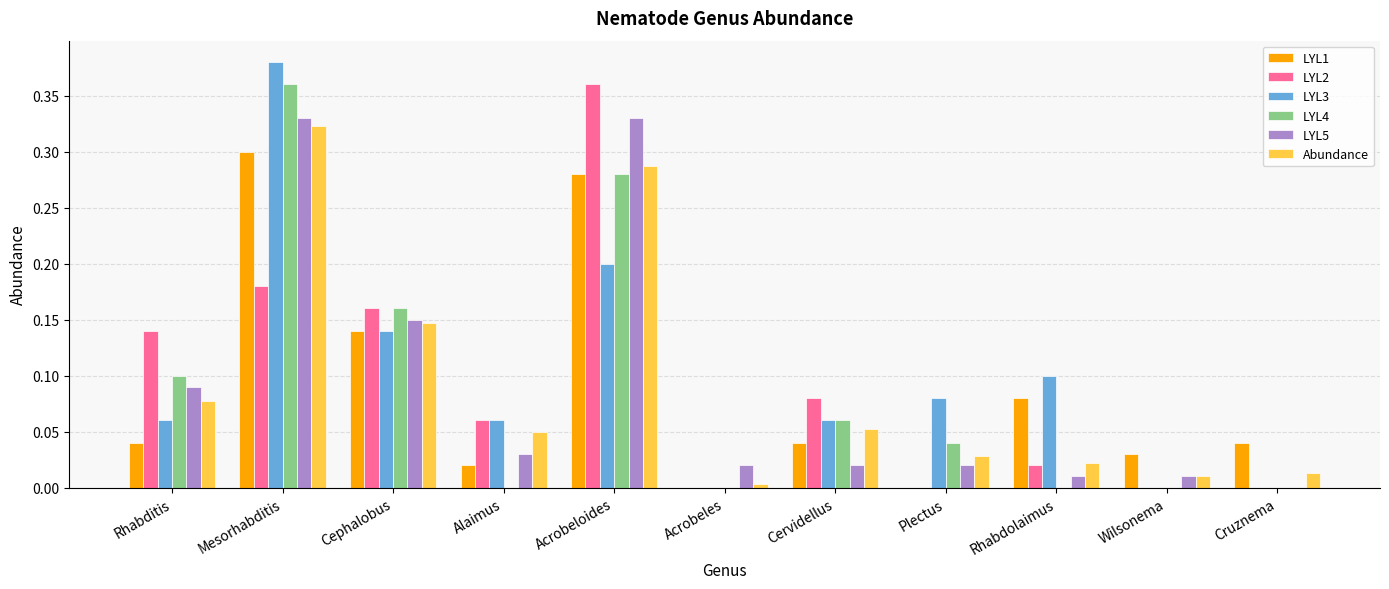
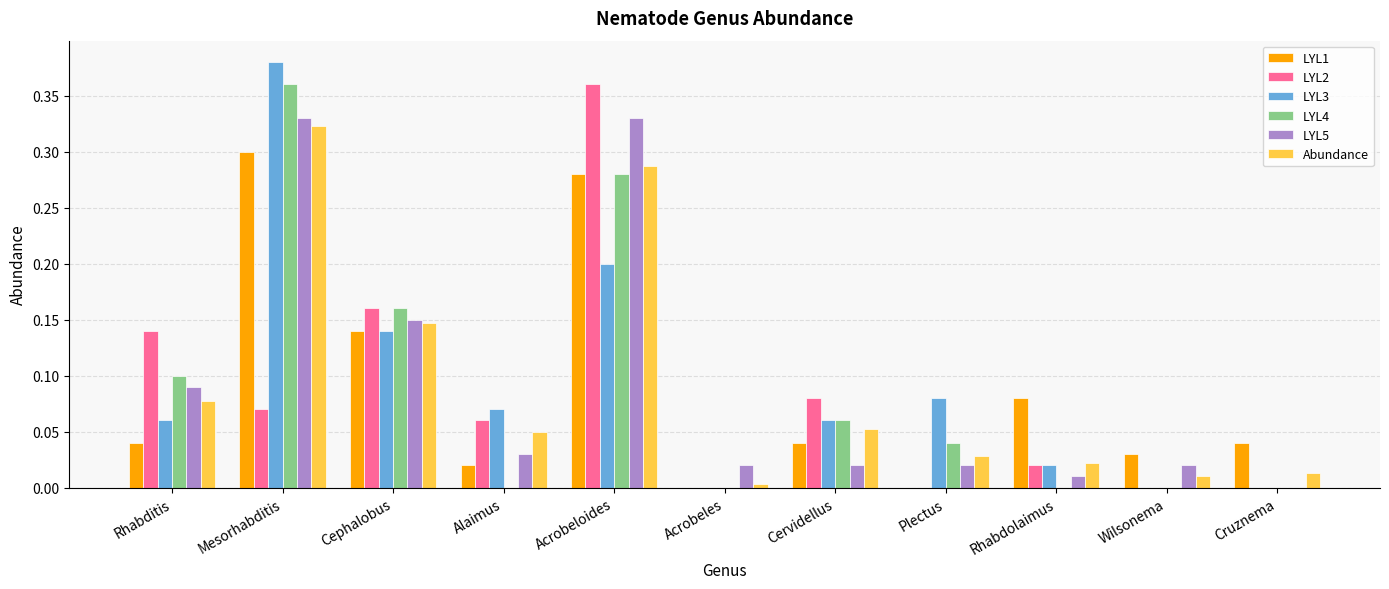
LYL2, Mesorhabditis: 0.18 -> 0.07
LYL3, Alaimus: 0.06 -> 0.07
LYL3, Rhabdolaimus: 0.10 -> 0.02
LYL5, Wilsonema: 0.01 -> 0.02
